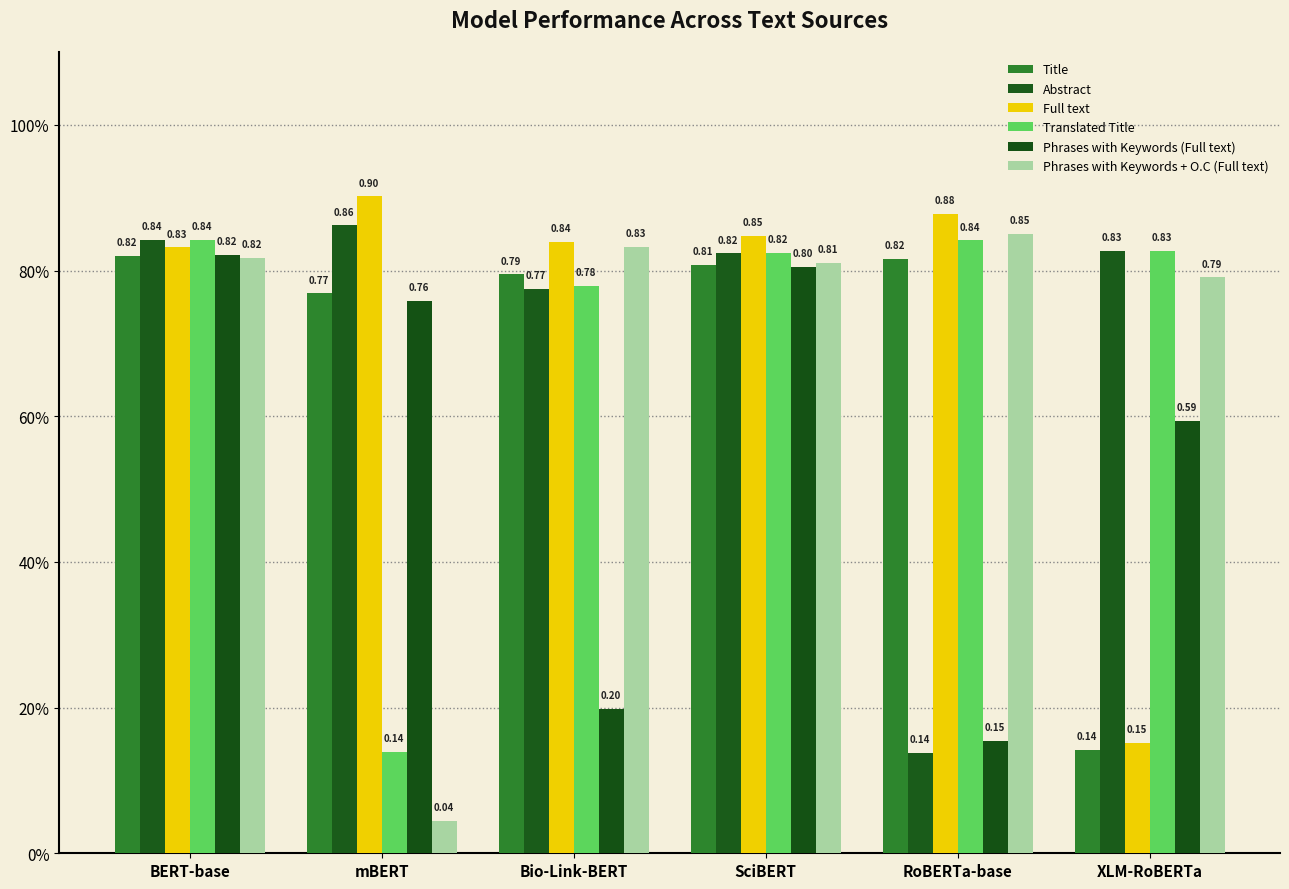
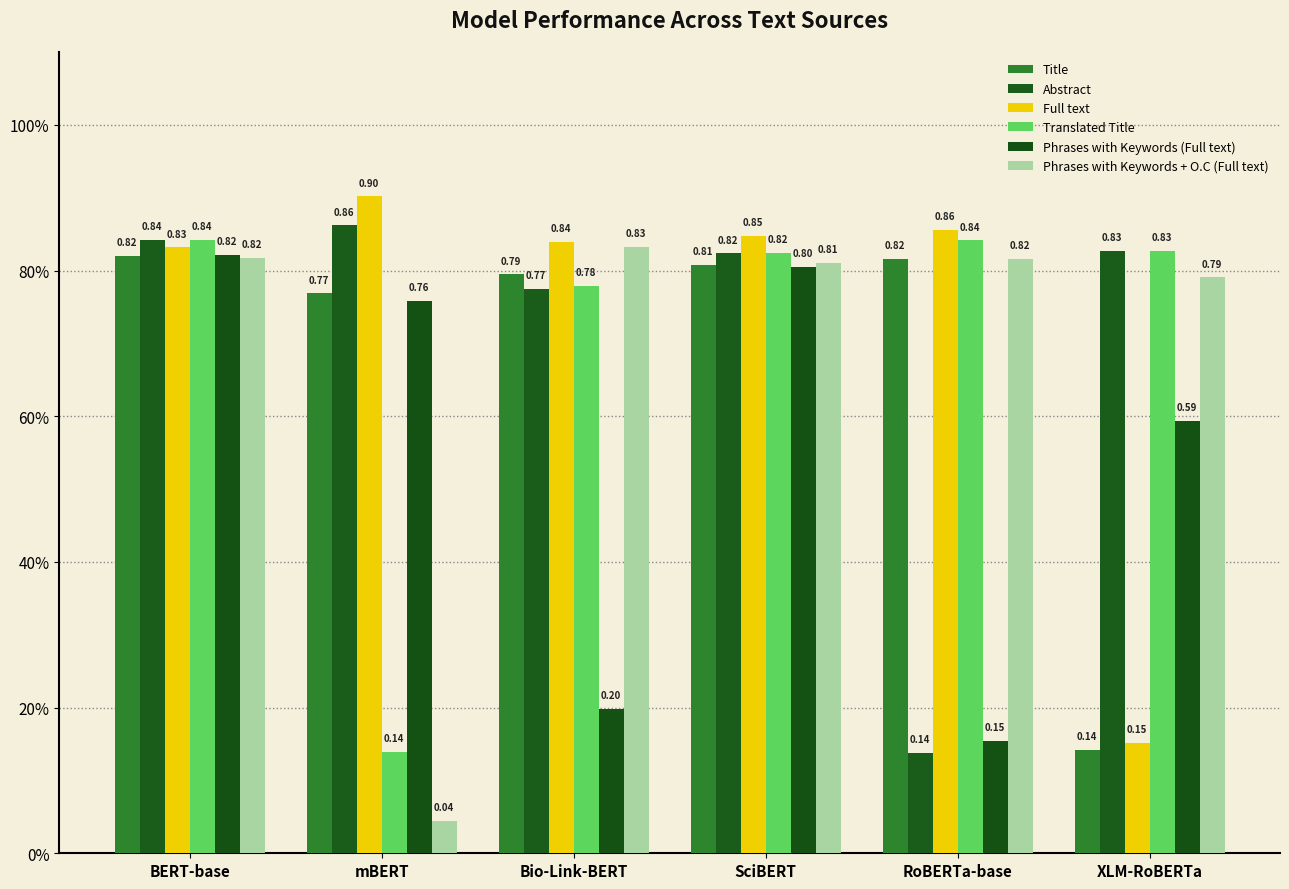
Full text, RoBERTa-base: 0.88 -> 0.86
Phrases with Keywords + O.C (Full text), RoBERTa-base: 0.85 -> 0.82
